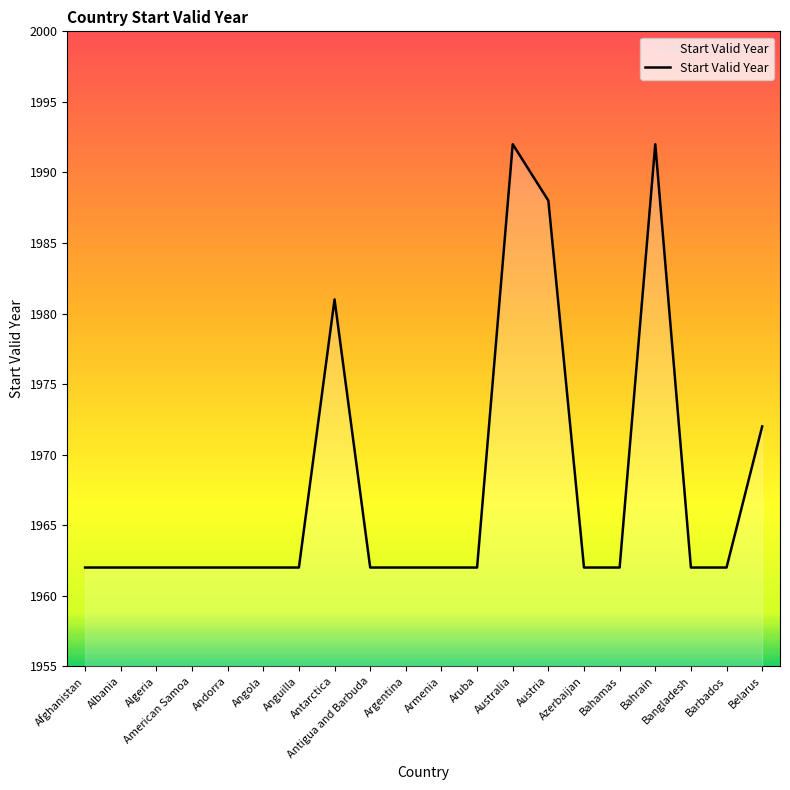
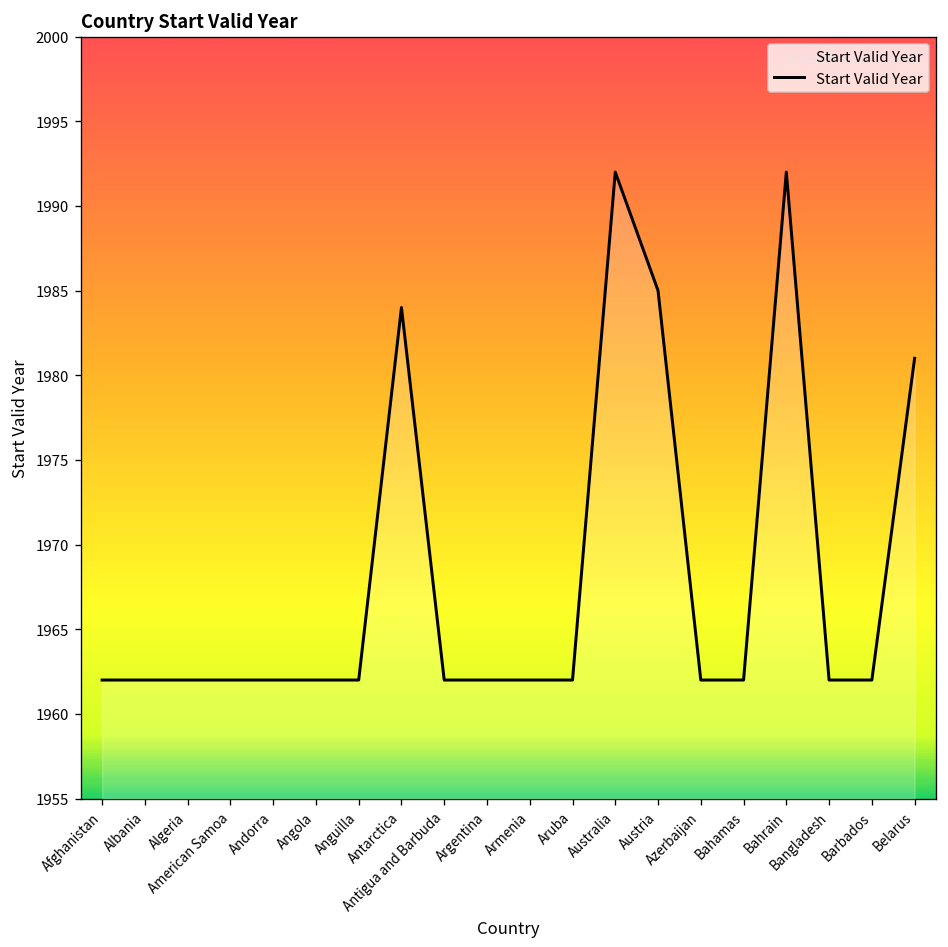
Antarctica: 1981 -> 1984
Austria: 1988 -> 1985
Belarus: 1972 -> 1981
